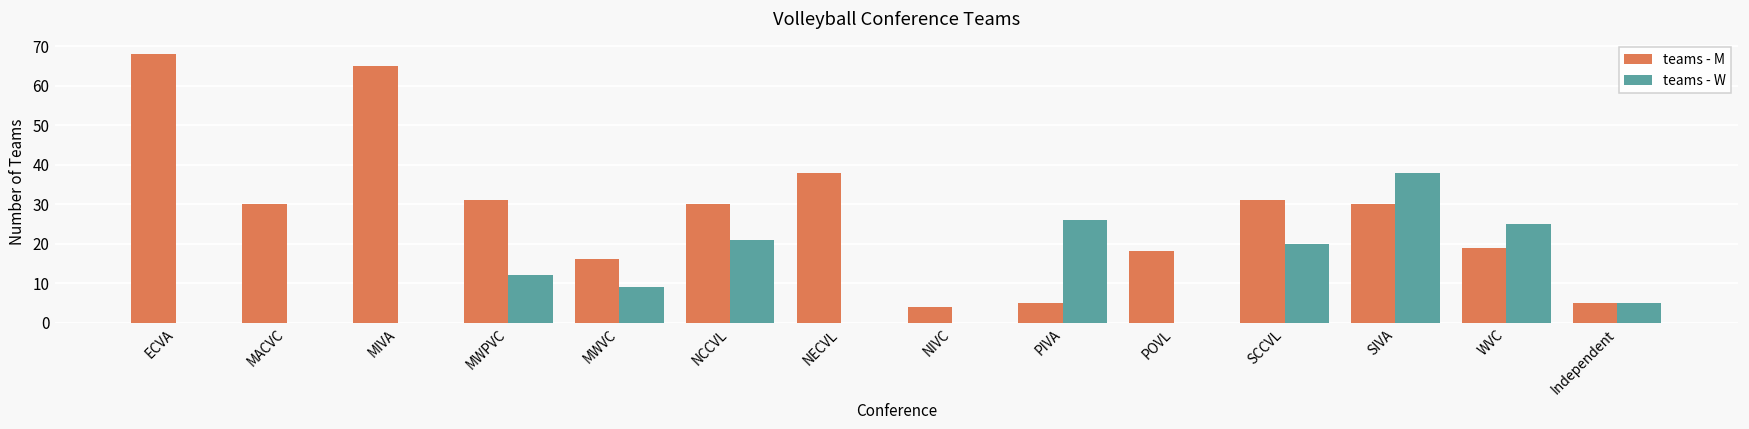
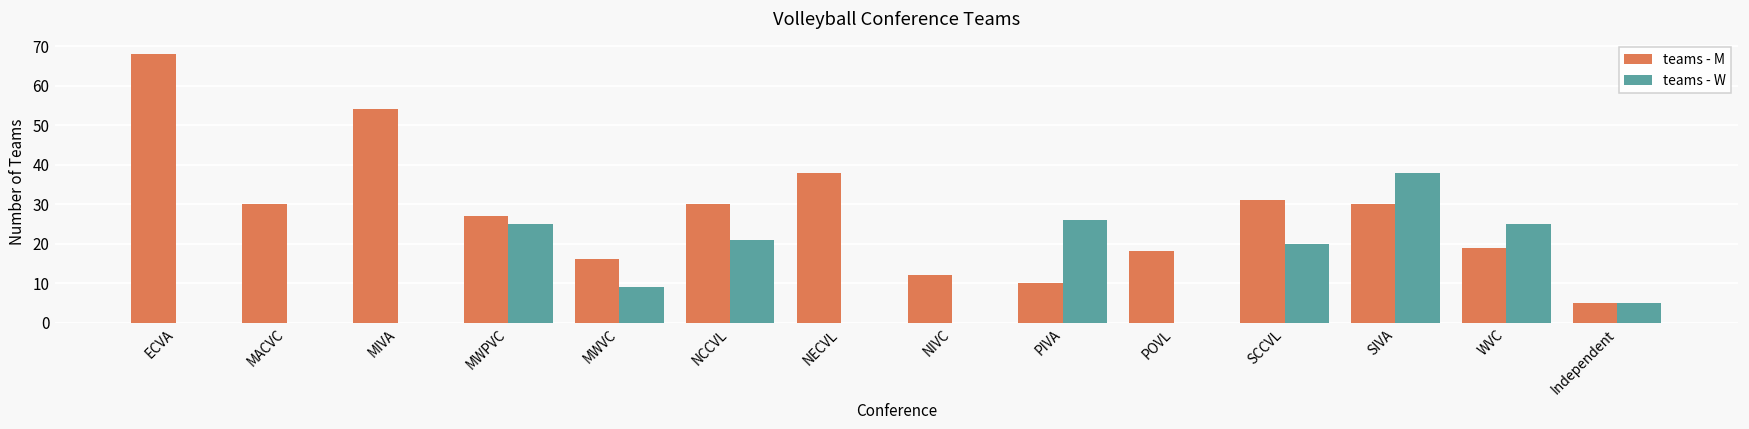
teams - M, MIVA: 65 -> 54
teams - M, MWPVC: 31 -> 27
teams - W, MWPVC: 12 -> 25
teams - M, NIVC: 4 -> 12
teams - M, PIVA: 5 -> 10
